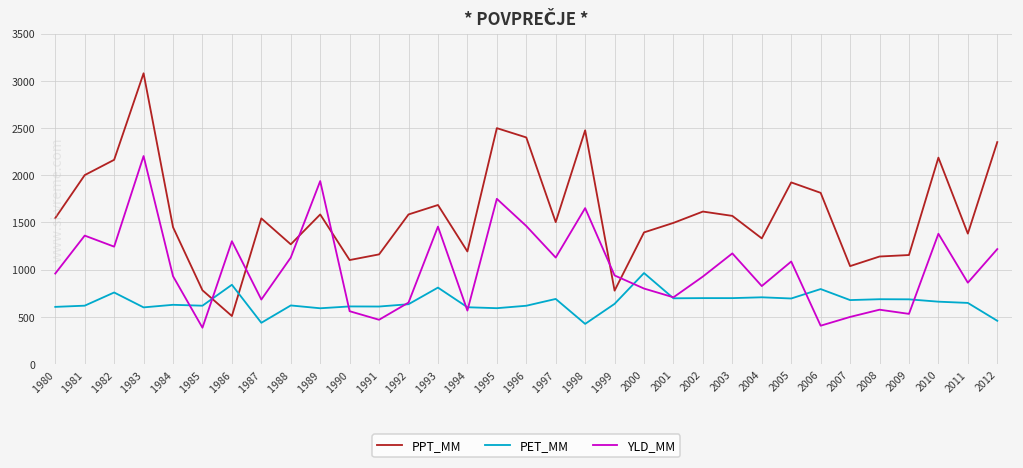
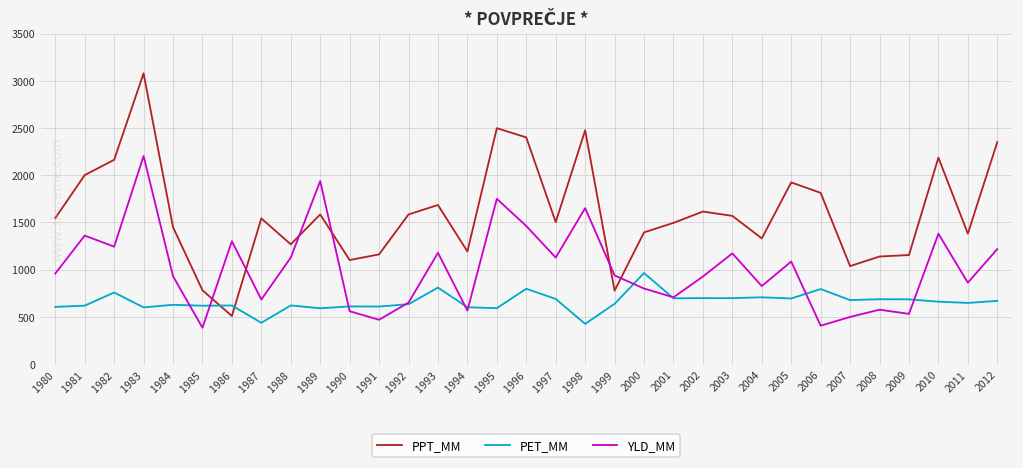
PET_MM, 1986: 800 -> 600
YLD_MM, 1993: 1500 -> 1200
PET_MM, 1996: 600 -> 800
PET_MM, 2012: 500 -> 700
